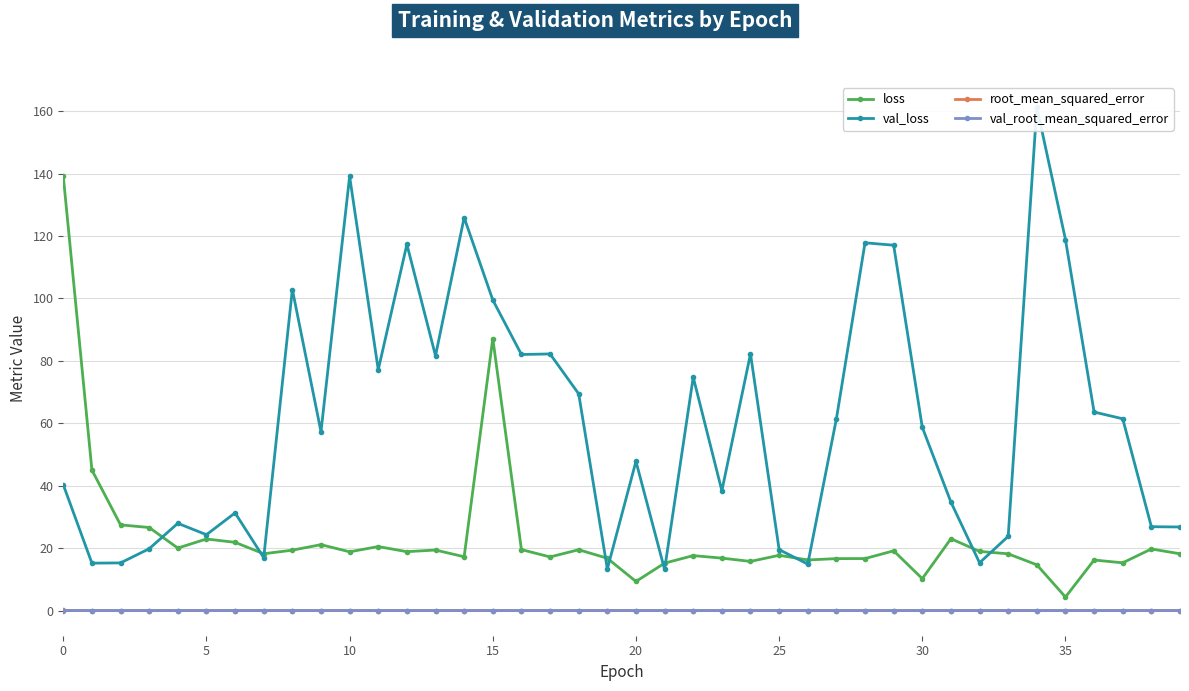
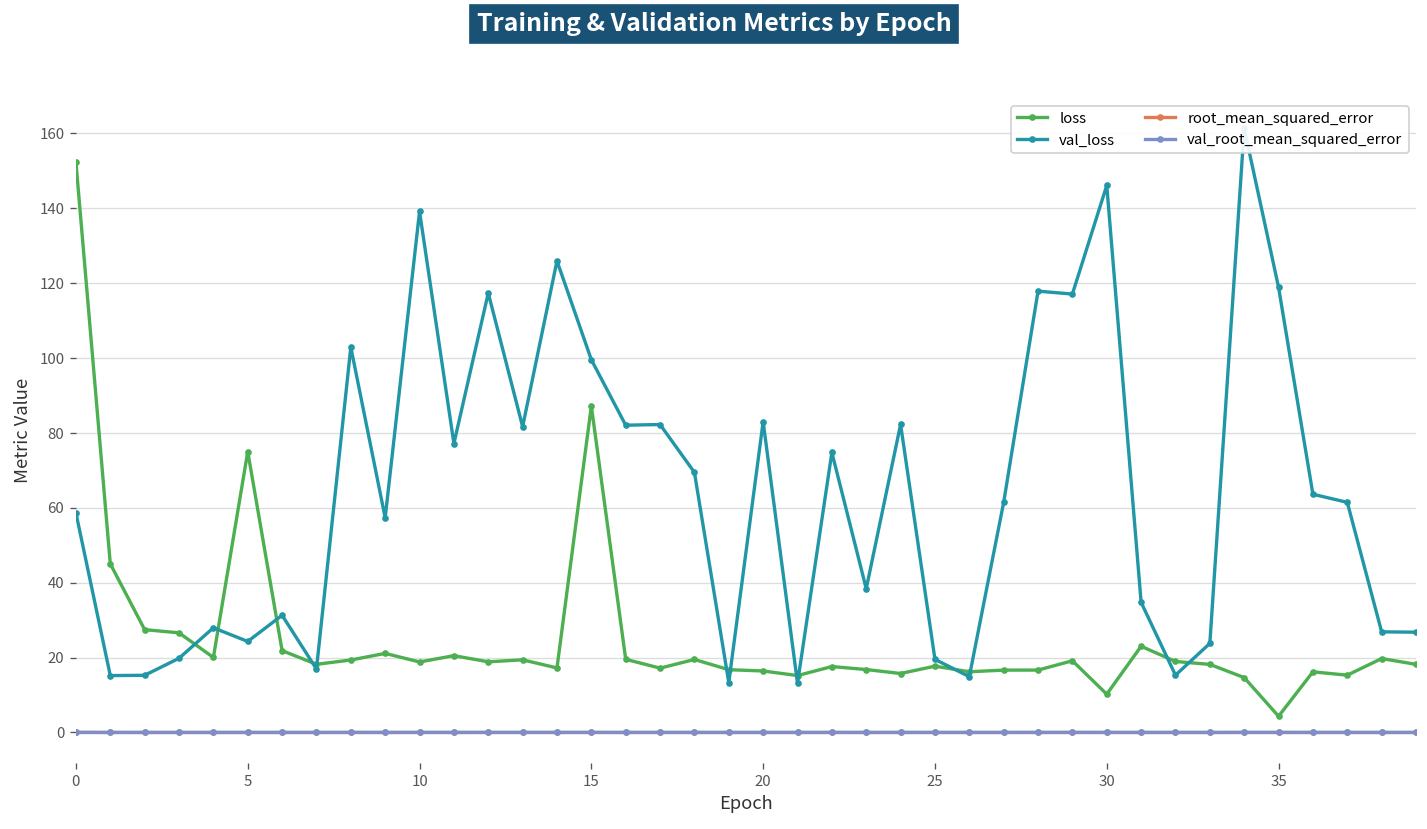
loss, 0: 139 -> 152
val_loss, 0: 40 -> 59
loss, 5: 23 -> 75
loss, 20: 9 -> 16
val_loss, 20: 48 -> 83
val_loss, 30: 59 -> 146
